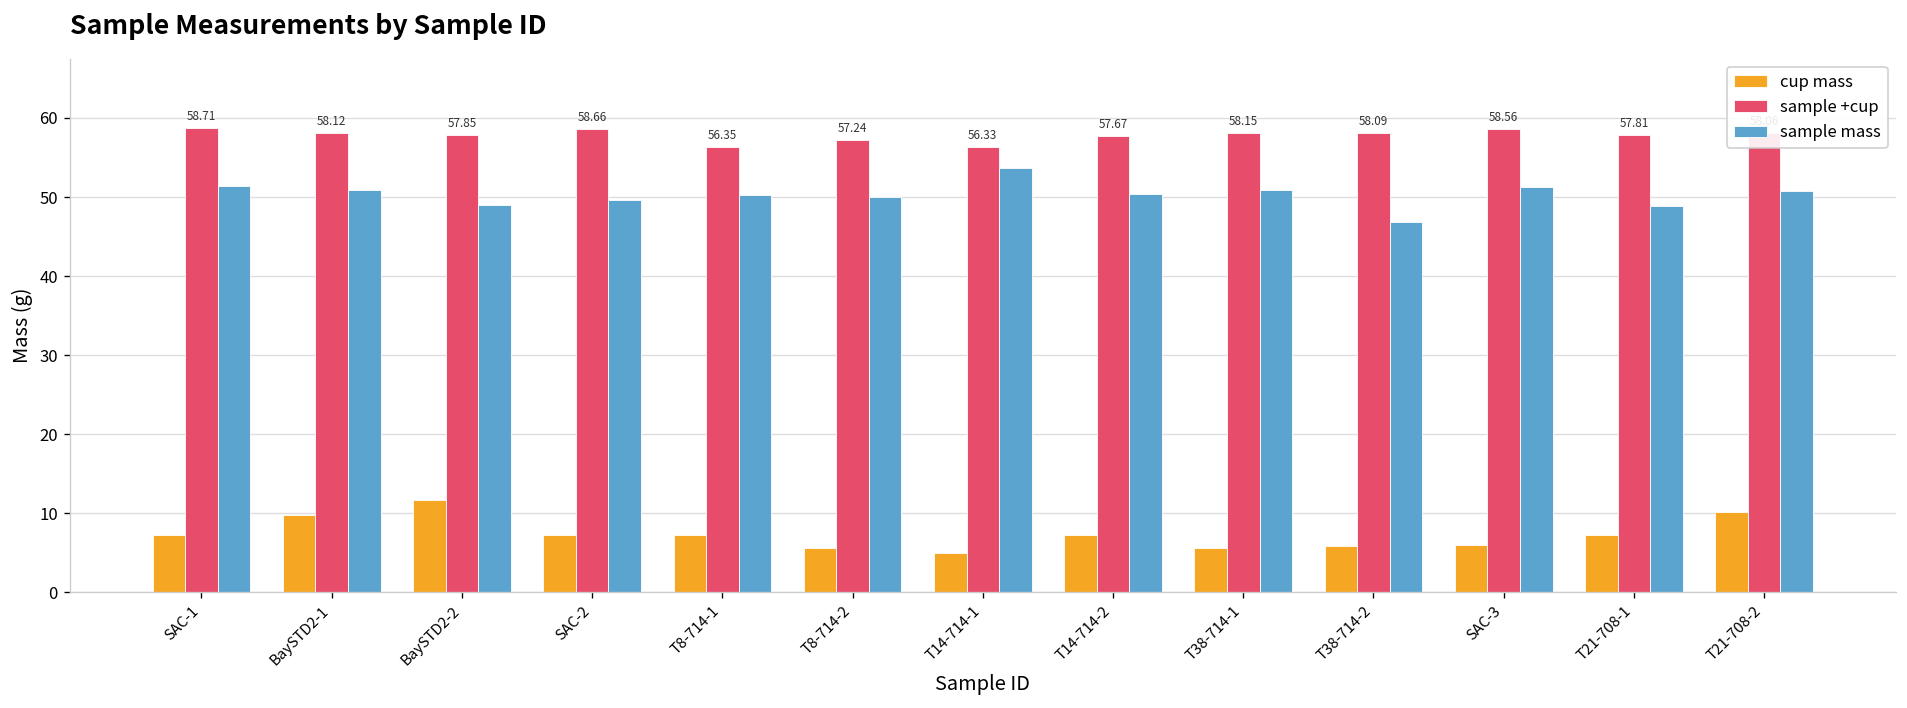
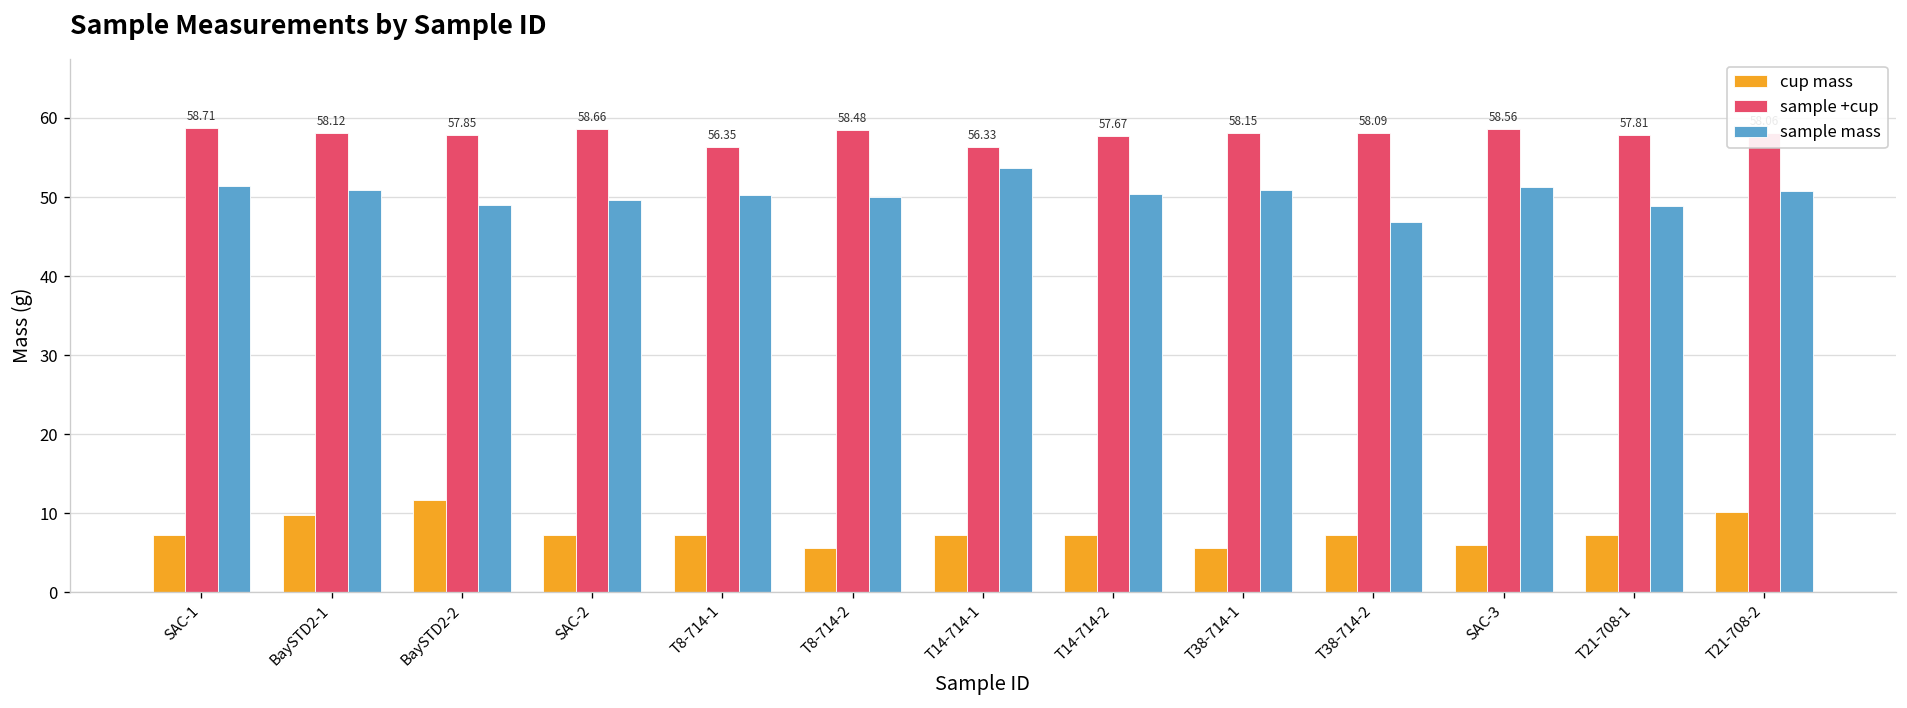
sample +cup, T8-714-2: 57.24 -> 58.48
cup mass, T14-714-1: 5 -> 7
cup mass, T38-714-2: 6 -> 7
